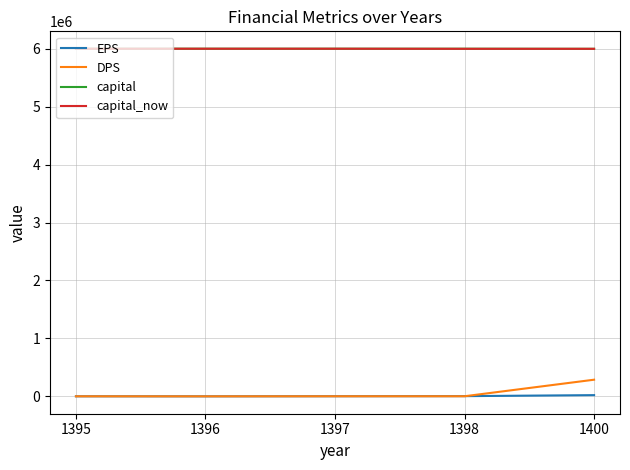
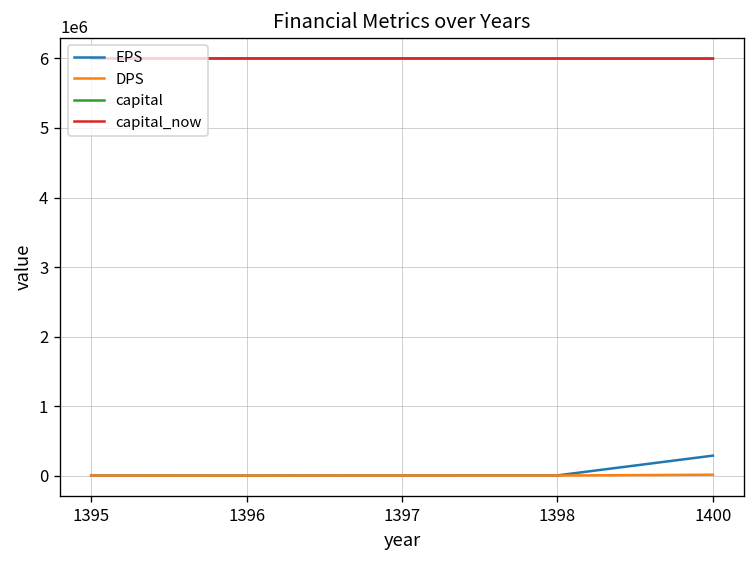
EPS, 1400: 0 -> 300000
DPS, 1400: 300000 -> 0
